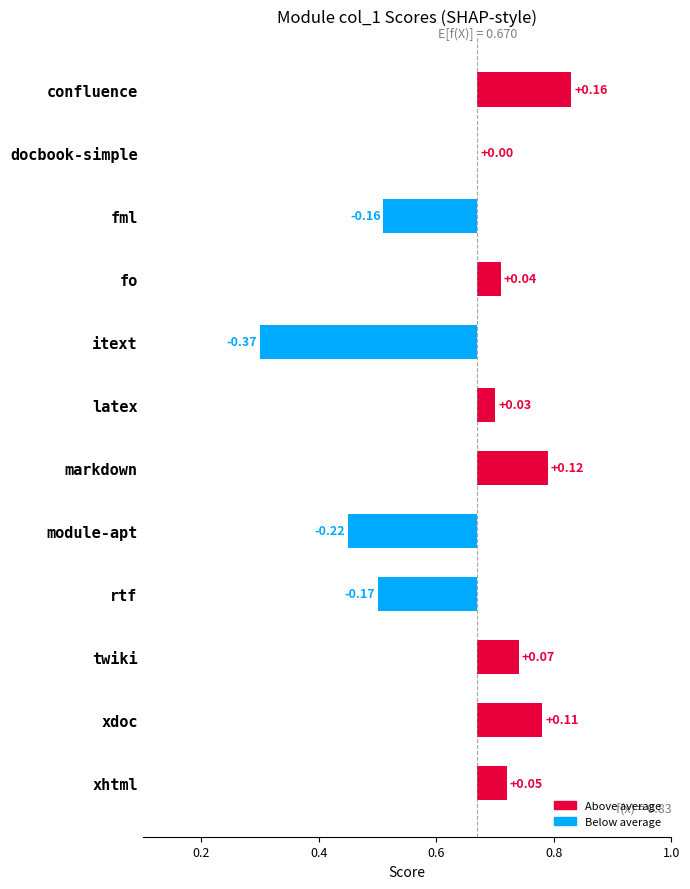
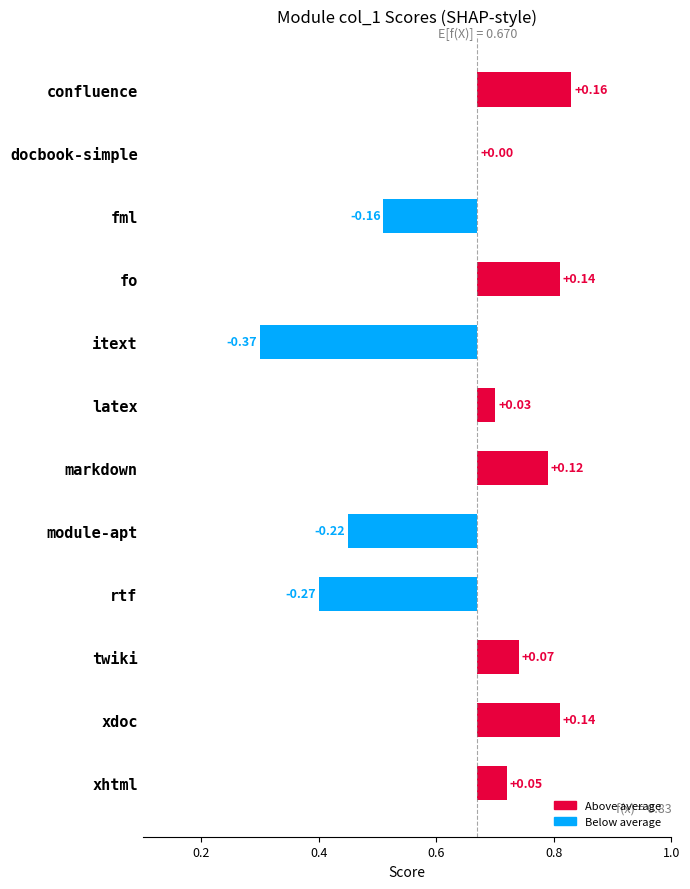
fo: +0.04 -> +0.14
rtf: -0.17 -> -0.27
xdoc: +0.11 -> +0.14
